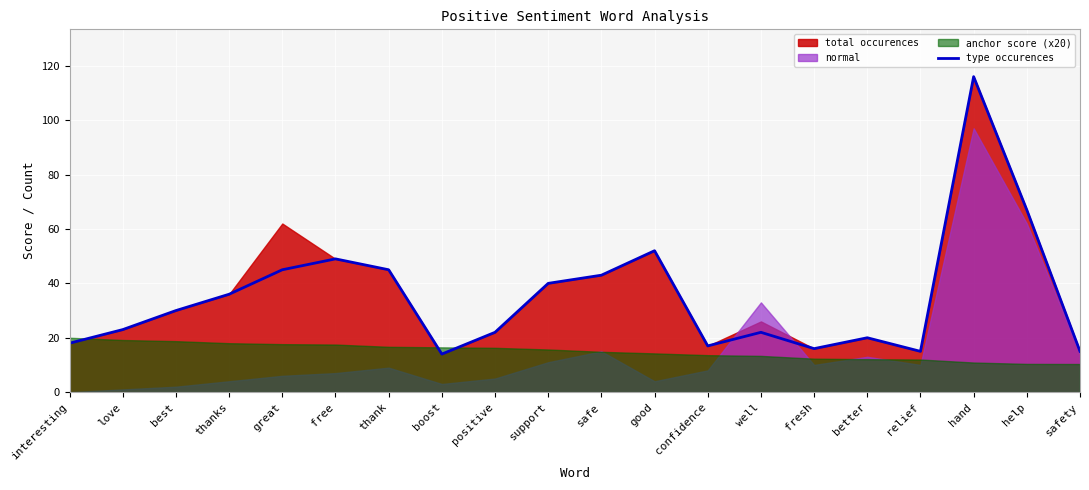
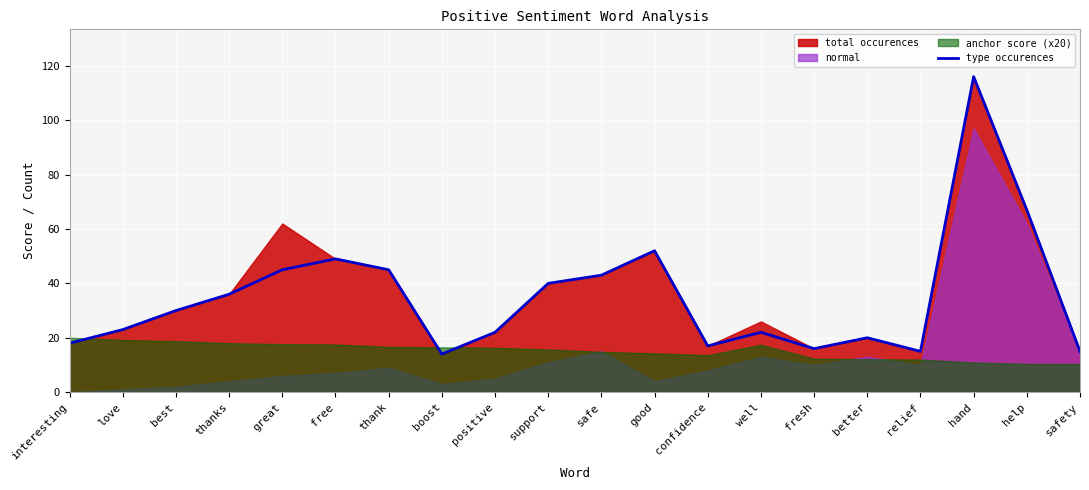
normal, well: 33 -> 13
anchor score (x20), well: 13 -> 17
